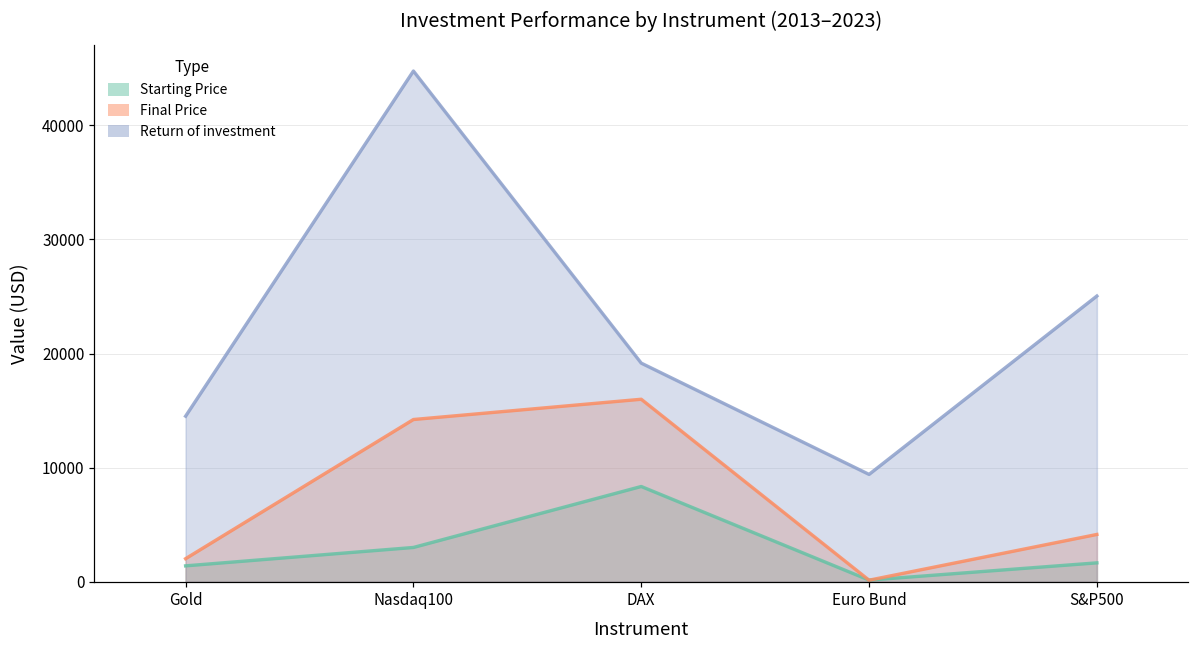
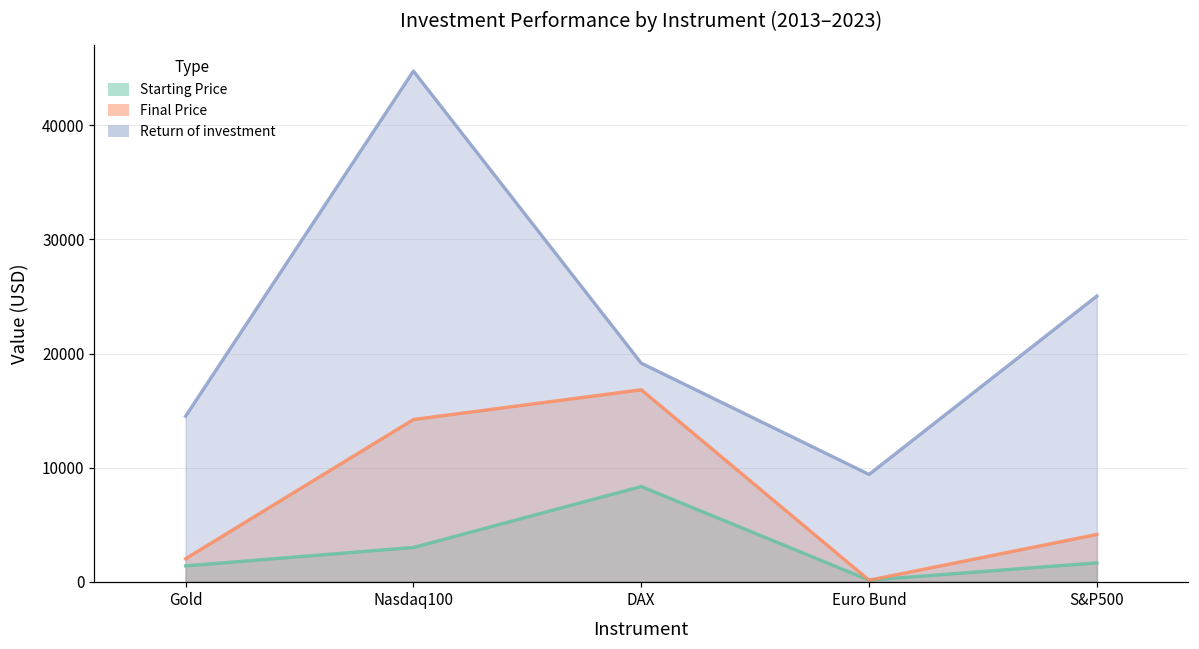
Final Price, DAX: 16000 -> 16800
